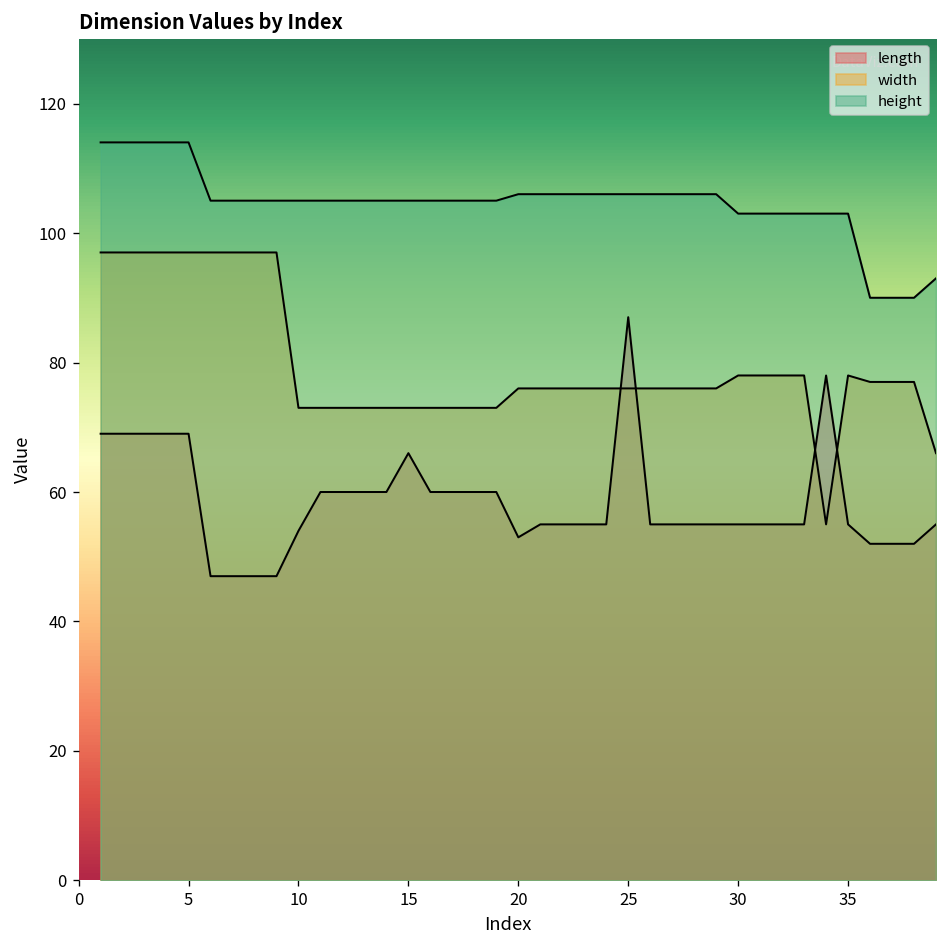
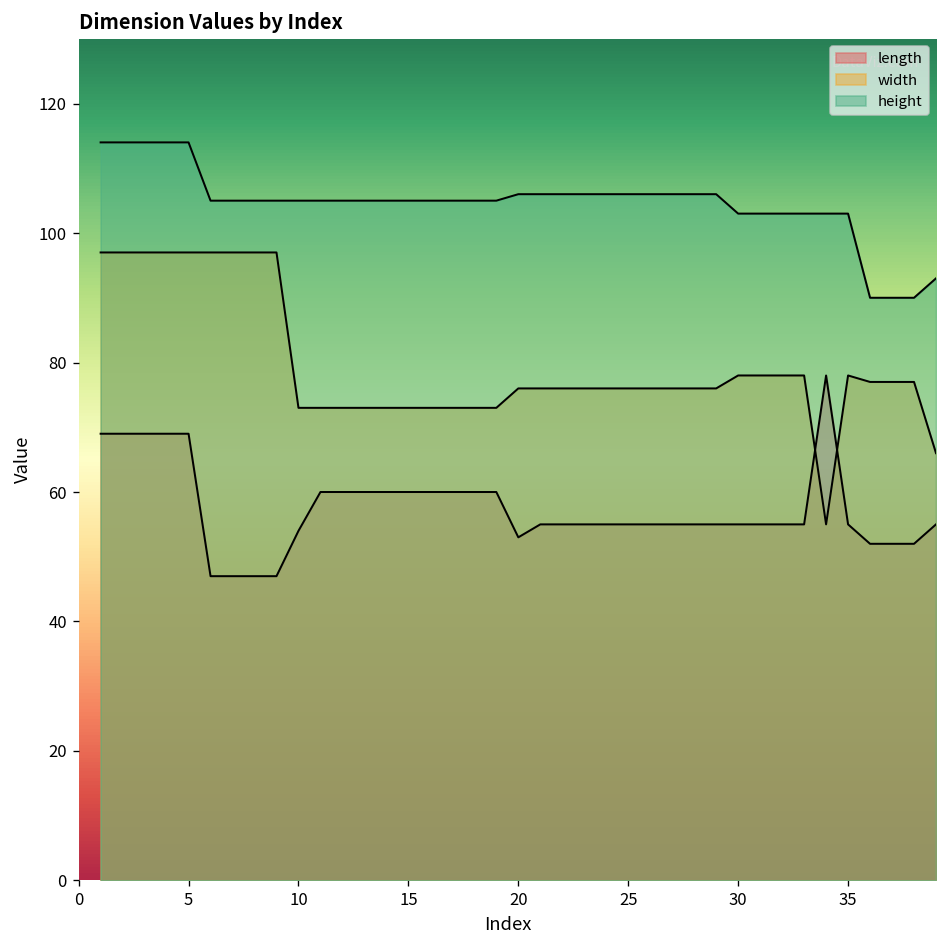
length, 15: 66 -> 60
length, 25: 87 -> 55
